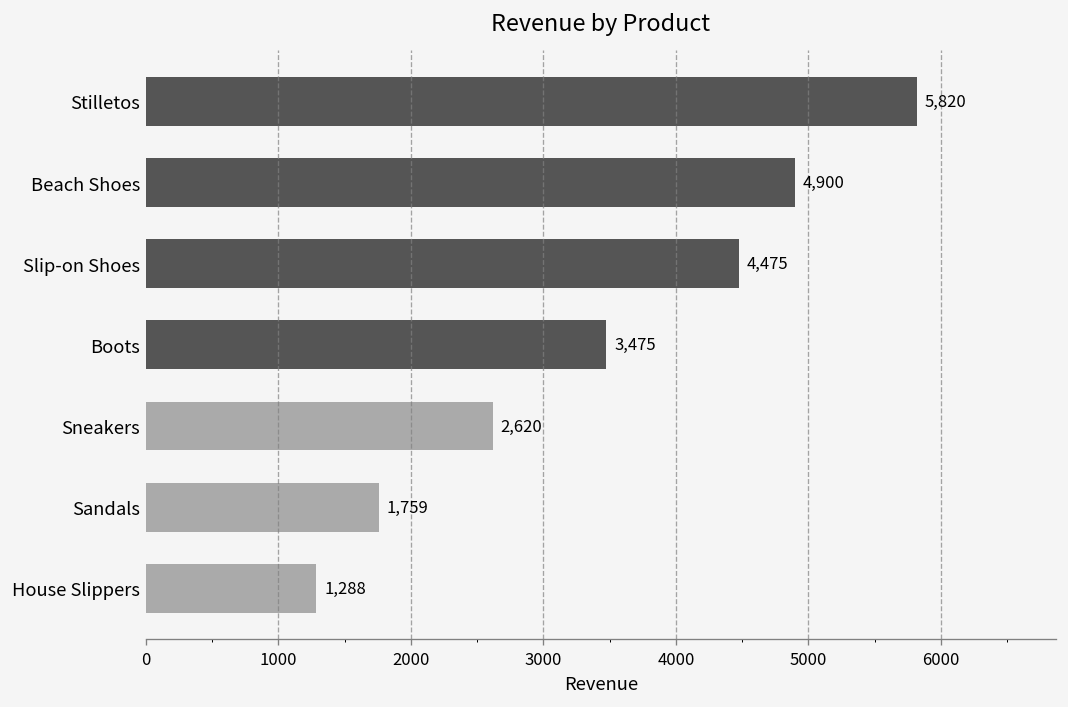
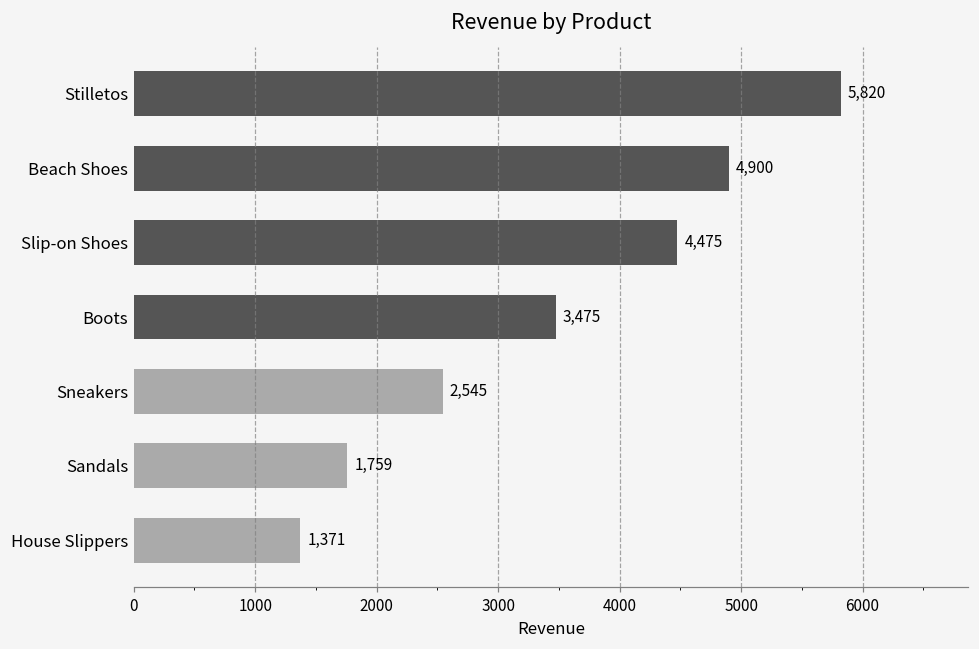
Sneakers: 2,620 -> 2,545
House Slippers: 1,288 -> 1,371
